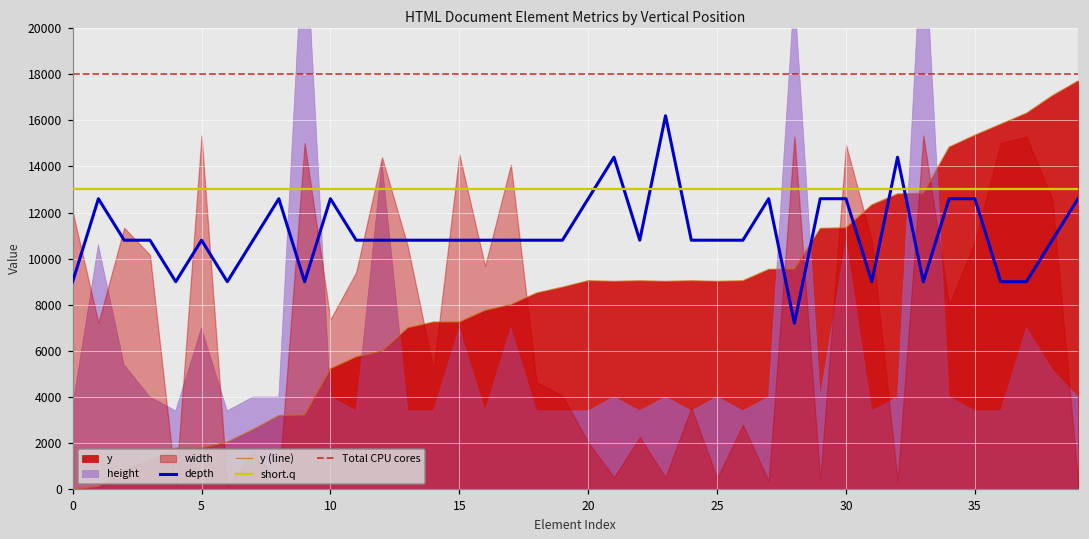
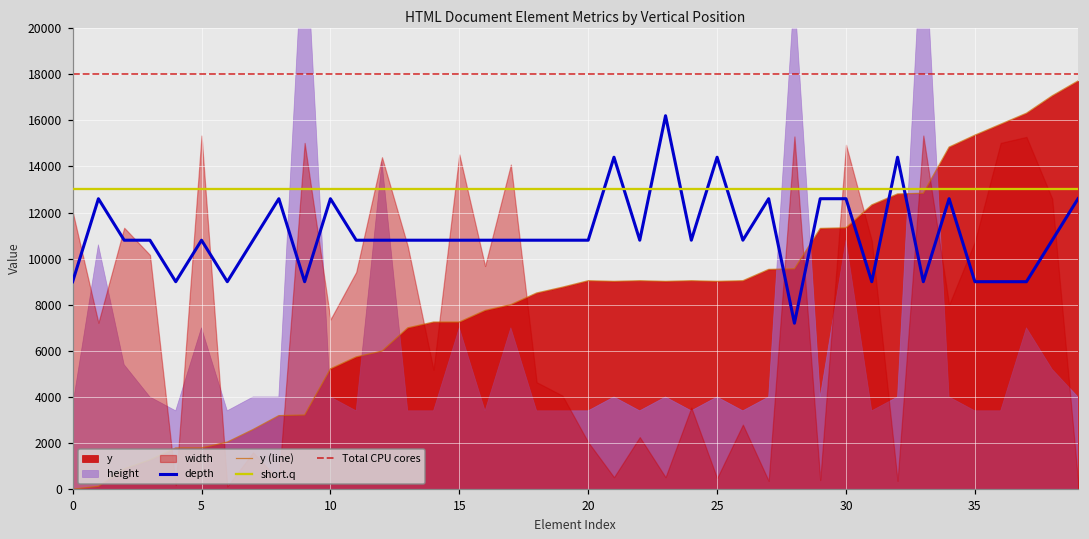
depth, 20: 12600 -> 10800
depth, 25: 10800 -> 14400
depth, 35: 12600 -> 9000
